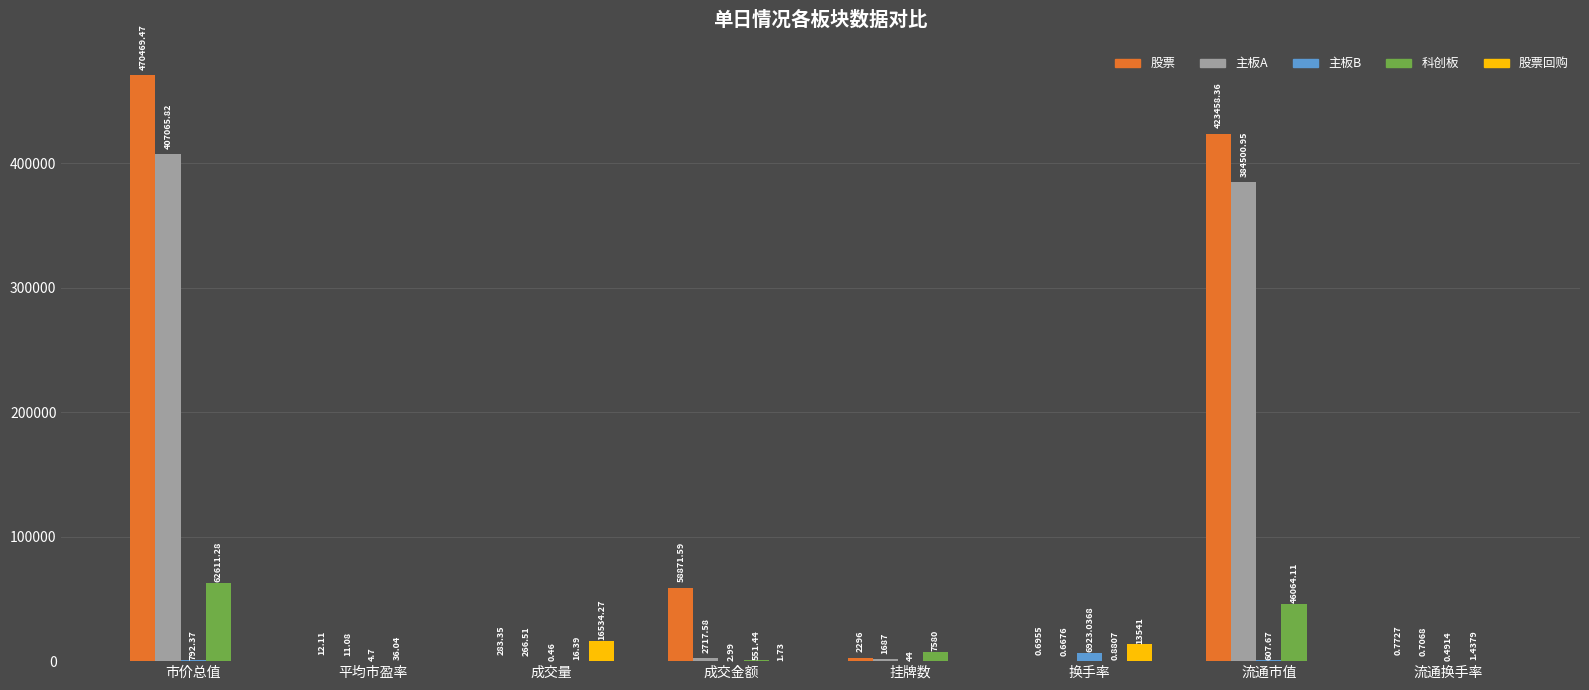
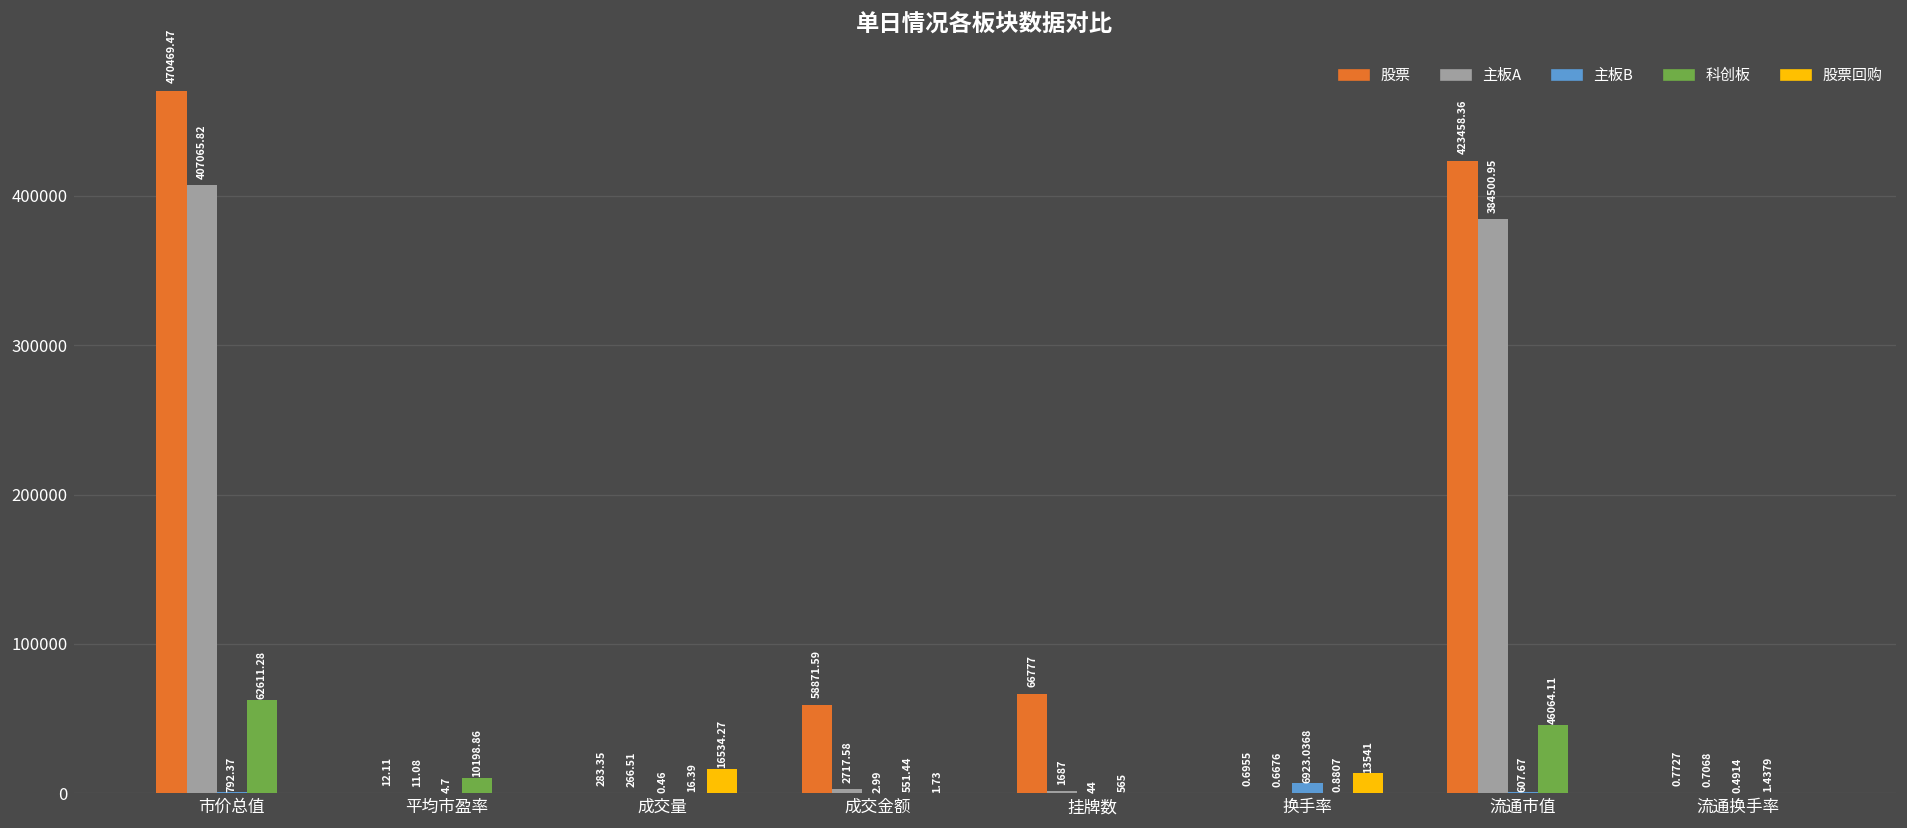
科创板, 平均市盈率: 36.04 -> 10198.86
股票, 挂牌数: 2296 -> 66777
科创板, 挂牌数: 7580 -> 565
